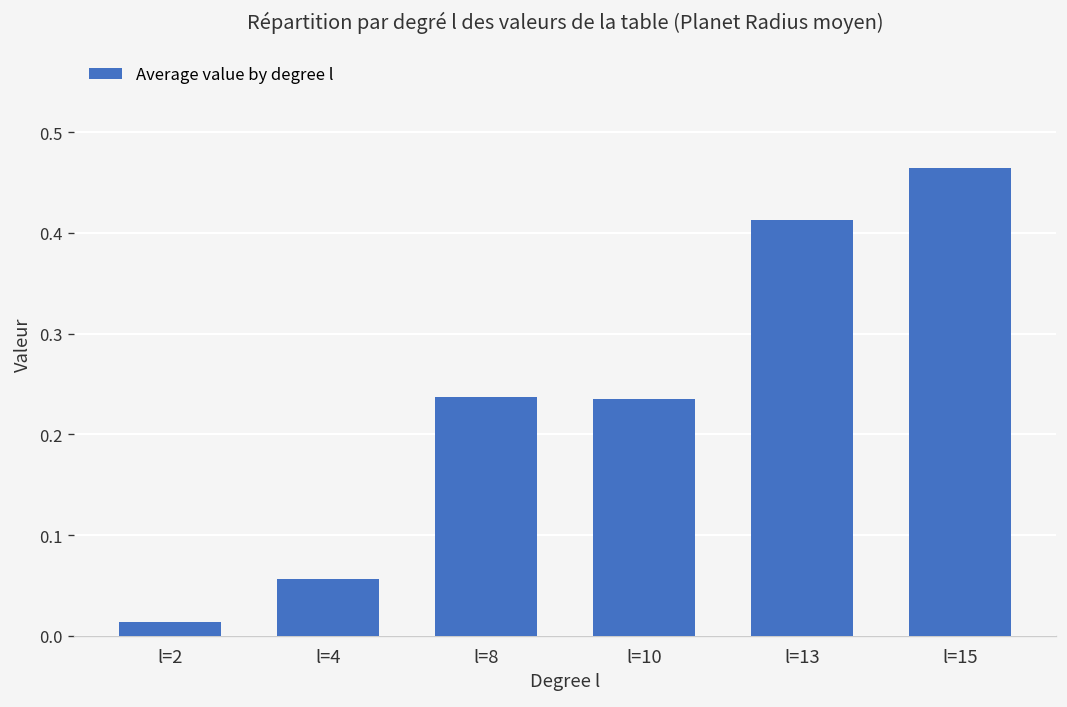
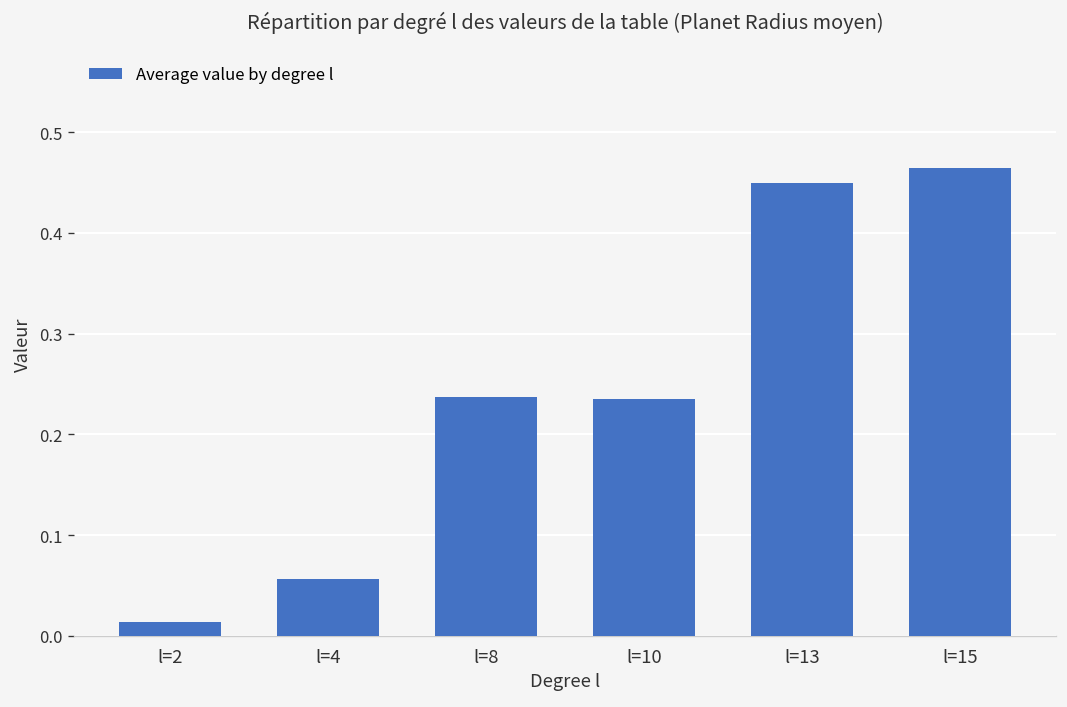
l=13: 0.41 -> 0.45
